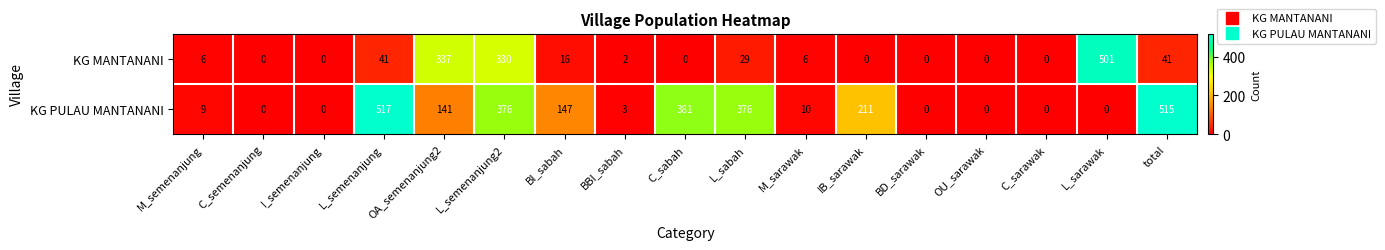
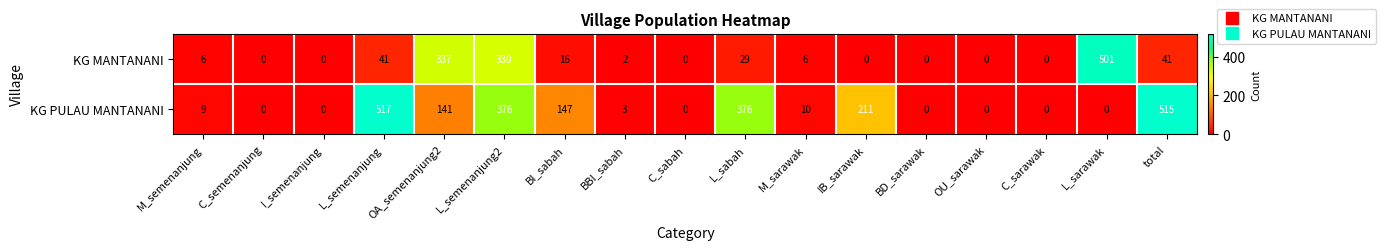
KG PULAU MANTANANI, C_sabah: 381 -> 0
